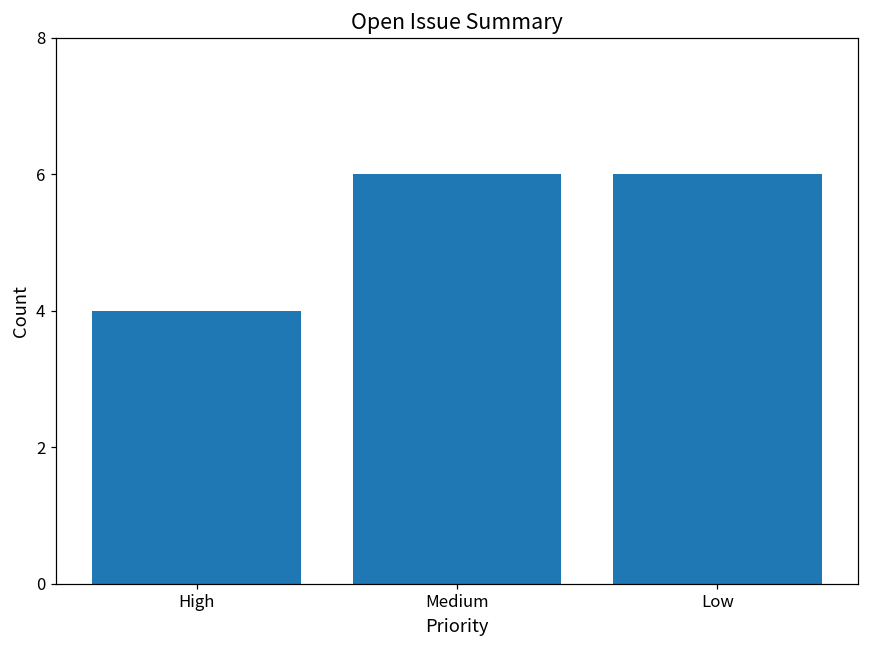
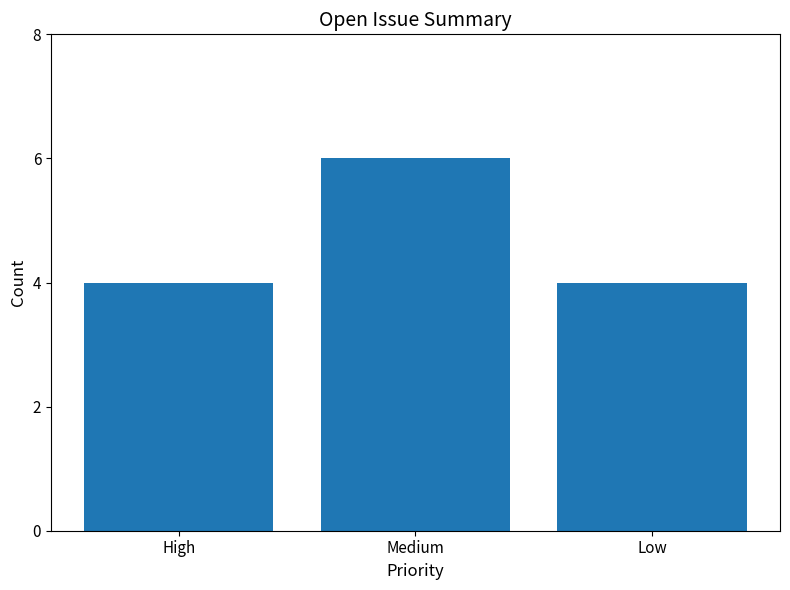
Low: 6 -> 4
